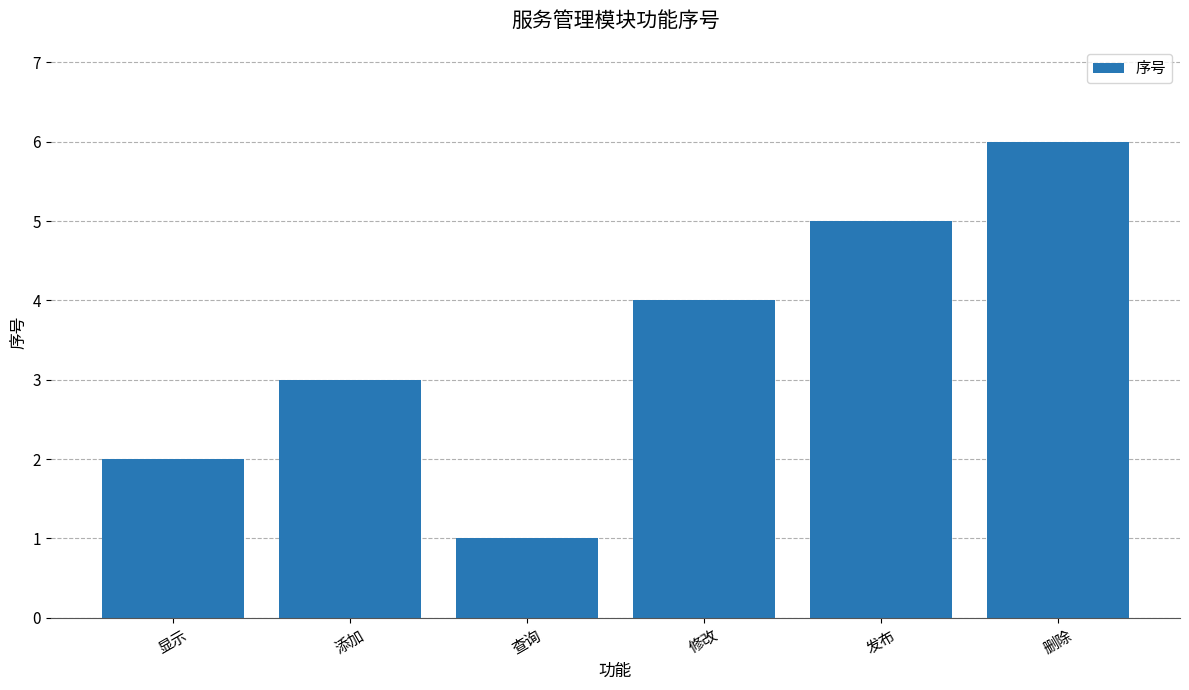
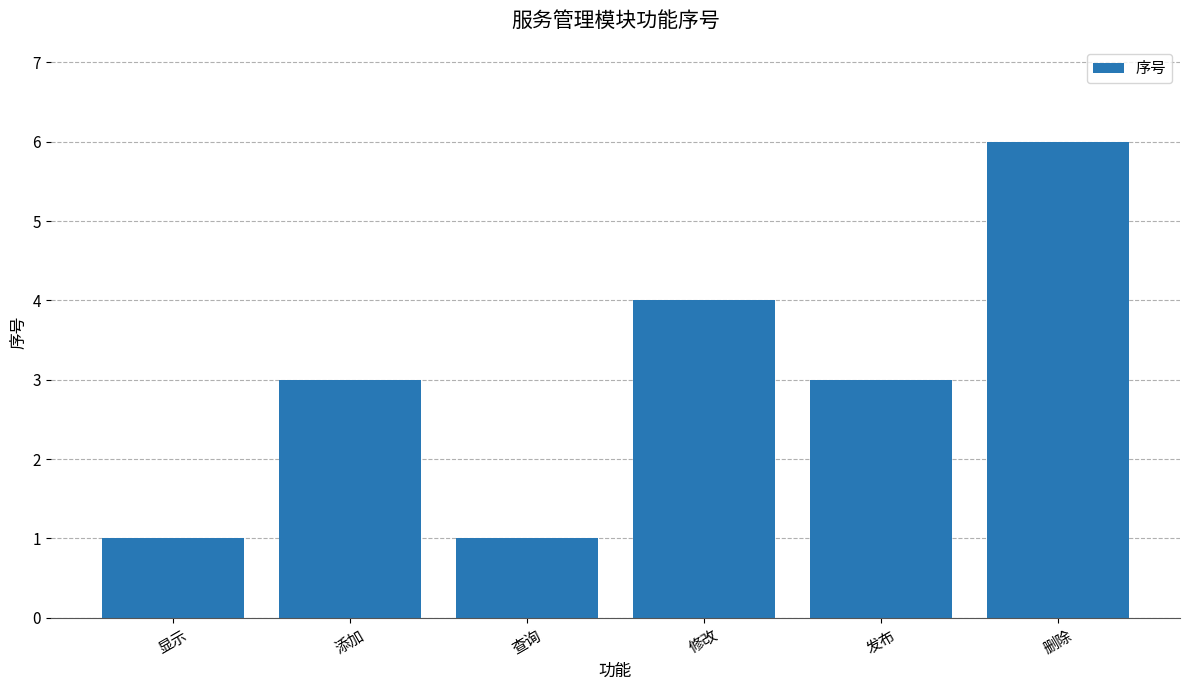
显示: 2 -> 1
发布: 5 -> 3
